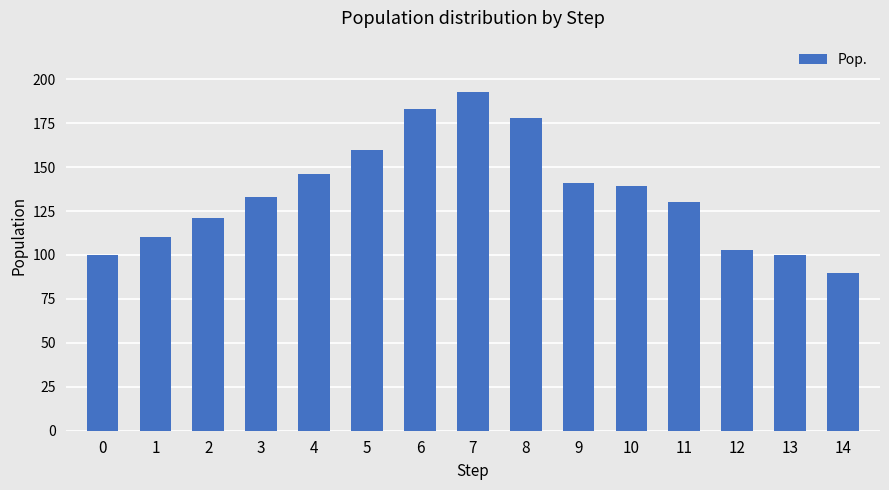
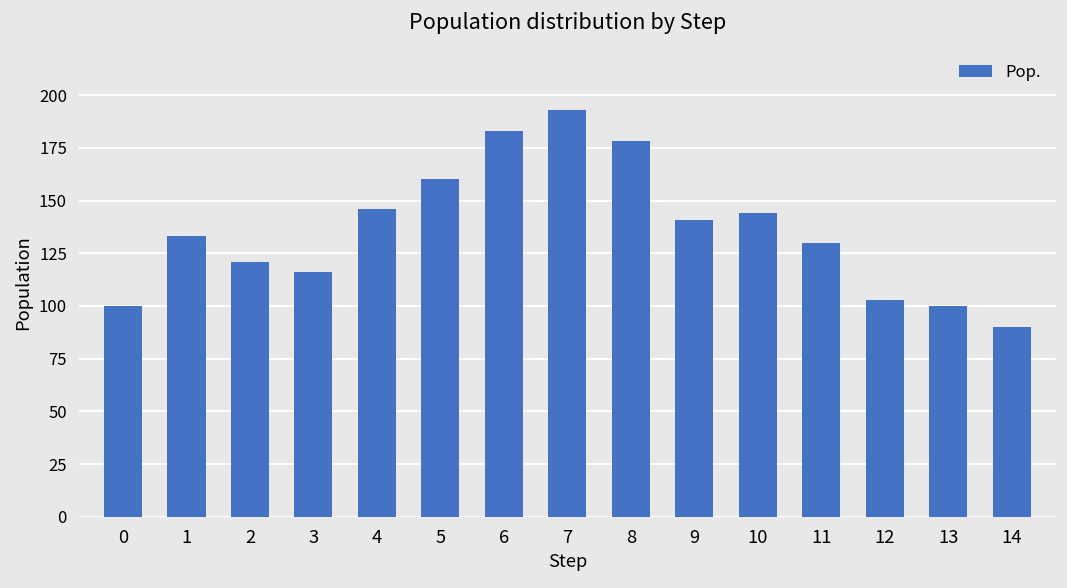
1: 110 -> 133
3: 133 -> 116
10: 139 -> 144
